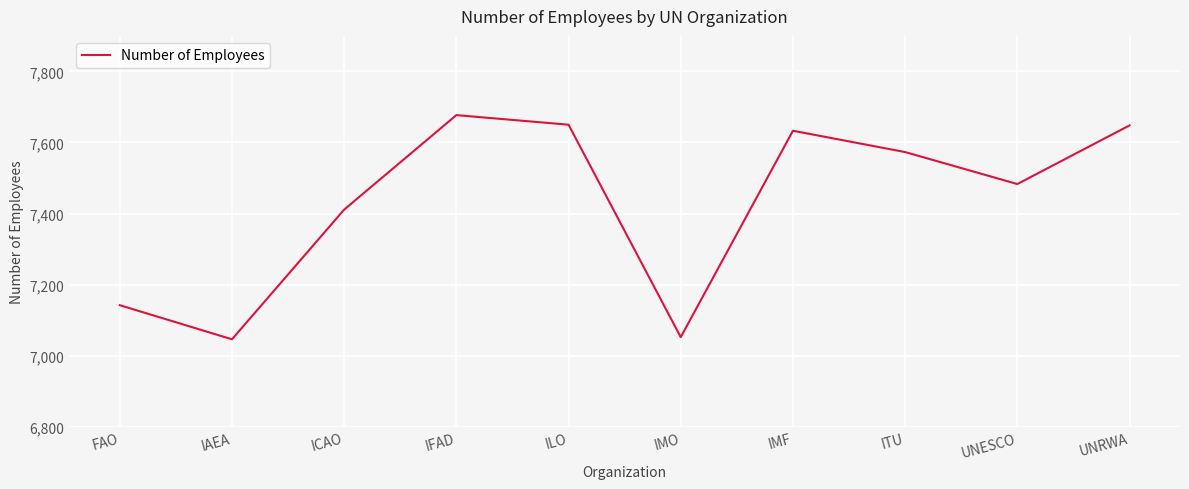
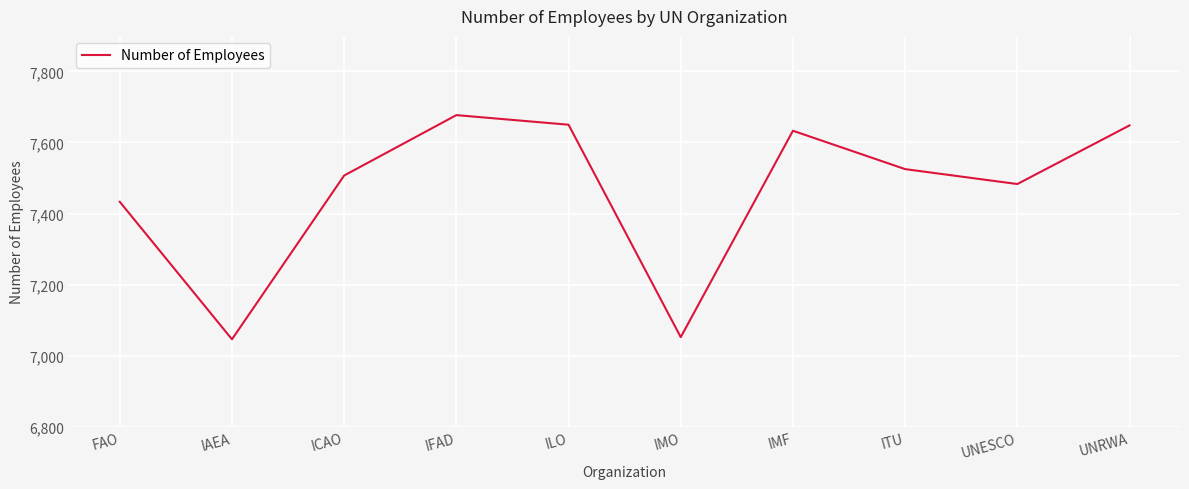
FAO: 7,140 -> 7,430
ICAO: 7,410 -> 7,510
ITU: 7,570 -> 7,530
